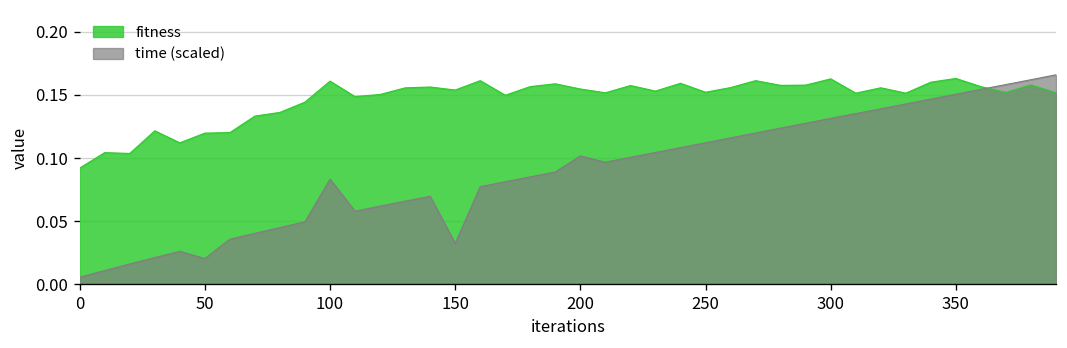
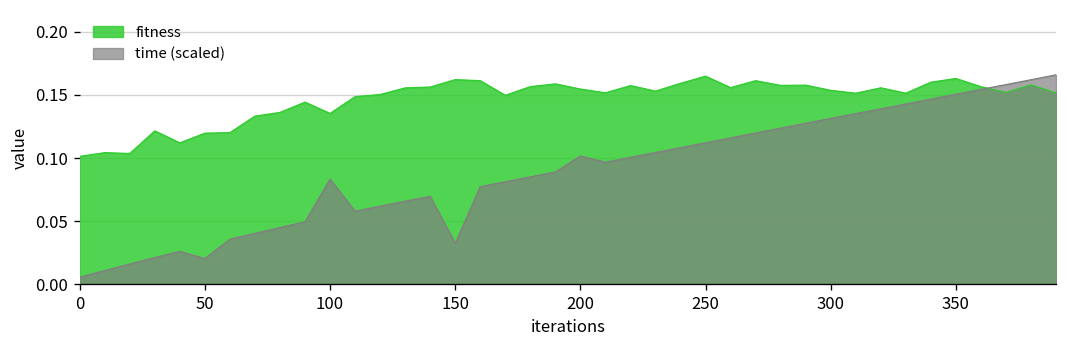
fitness, 0: 0.092 -> 0.101
fitness, 100: 0.161 -> 0.135
fitness, 150: 0.154 -> 0.162
fitness, 250: 0.152 -> 0.165
fitness, 300: 0.163 -> 0.154
